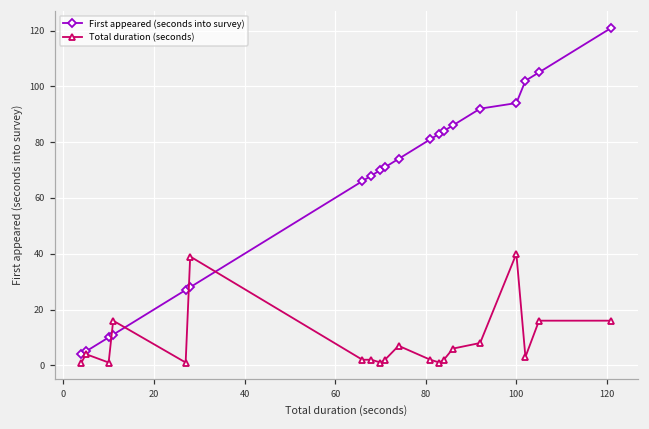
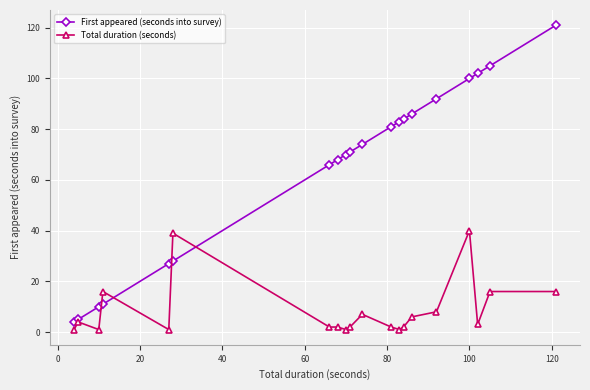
First appeared (seconds into survey), 100: 94 -> 100
